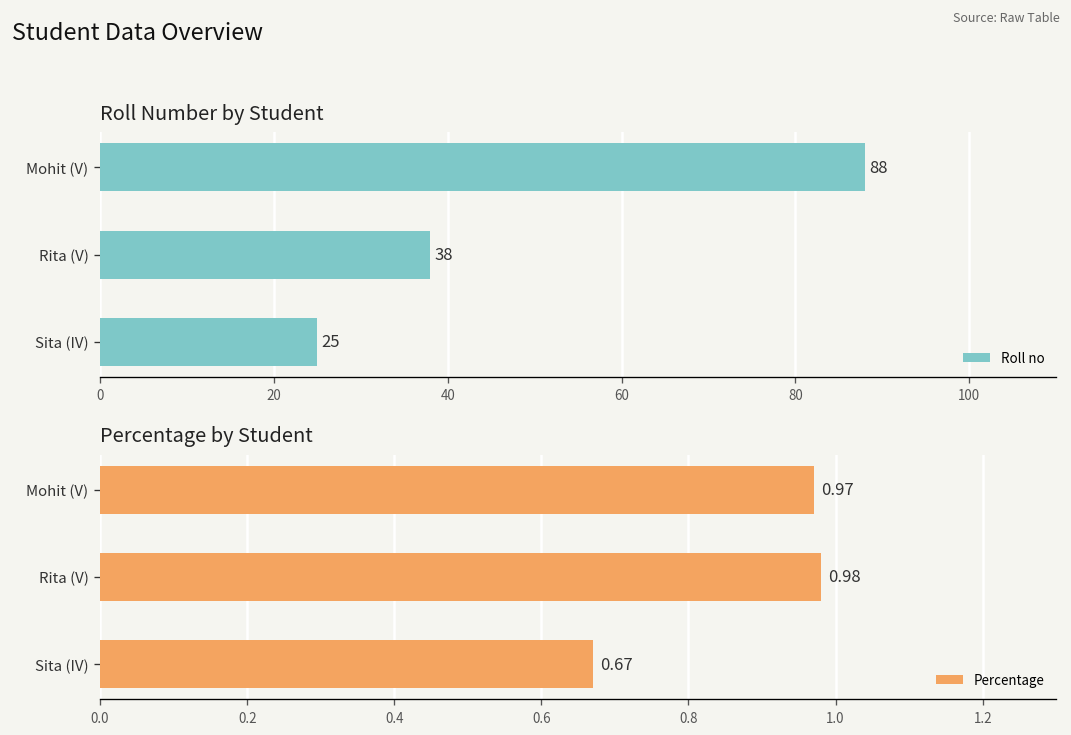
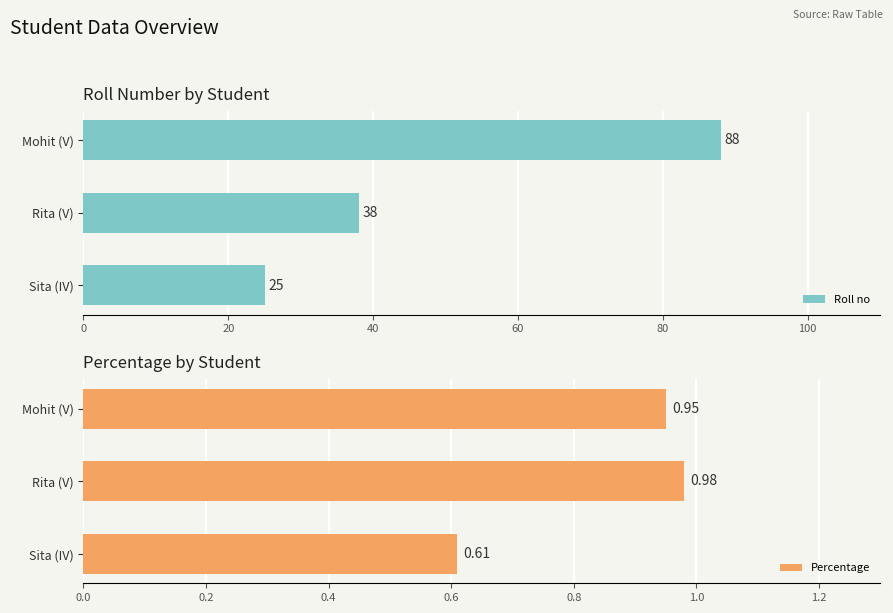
Percentage by Student, Mohit (V): 0.97 -> 0.95
Percentage by Student, Sita (IV): 0.67 -> 0.61
